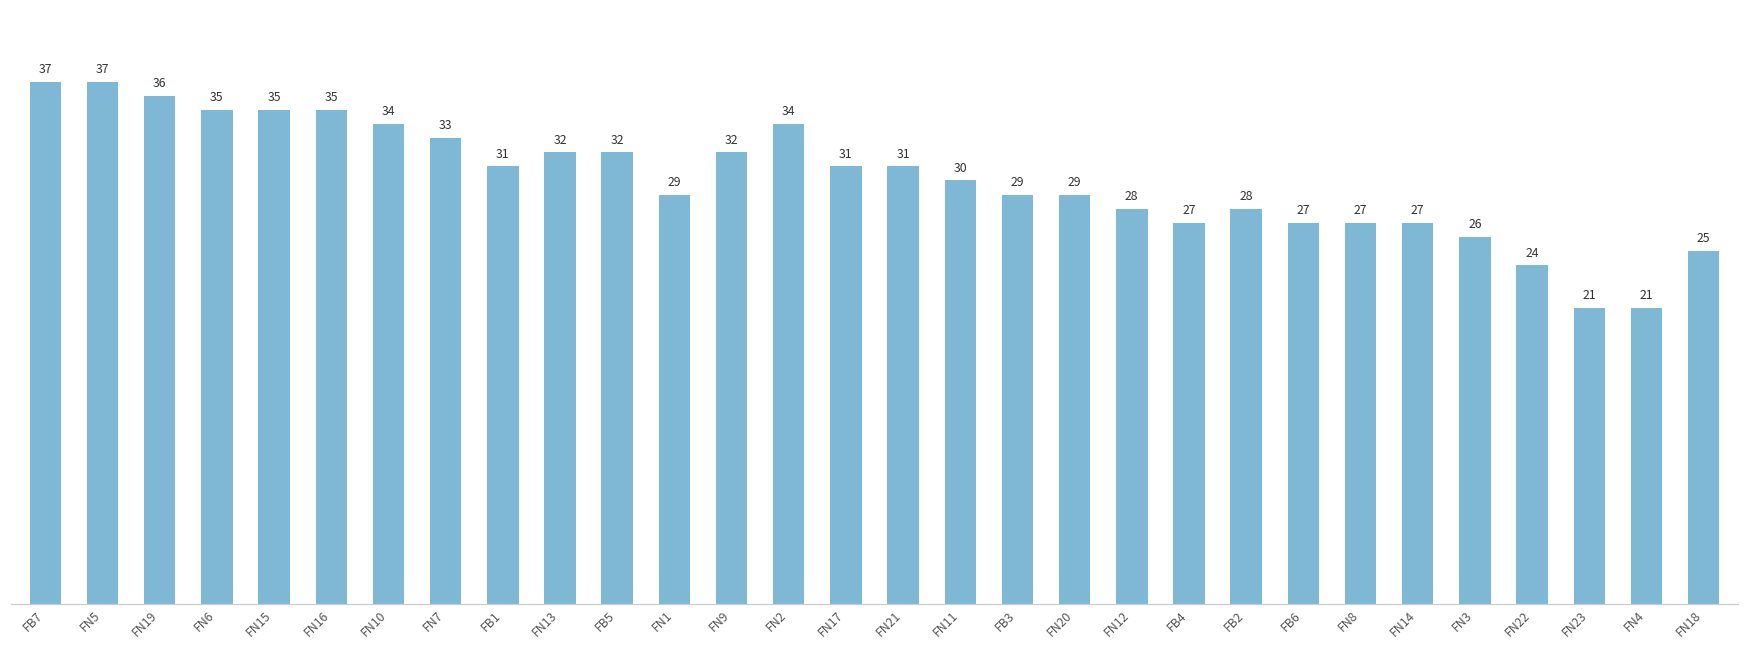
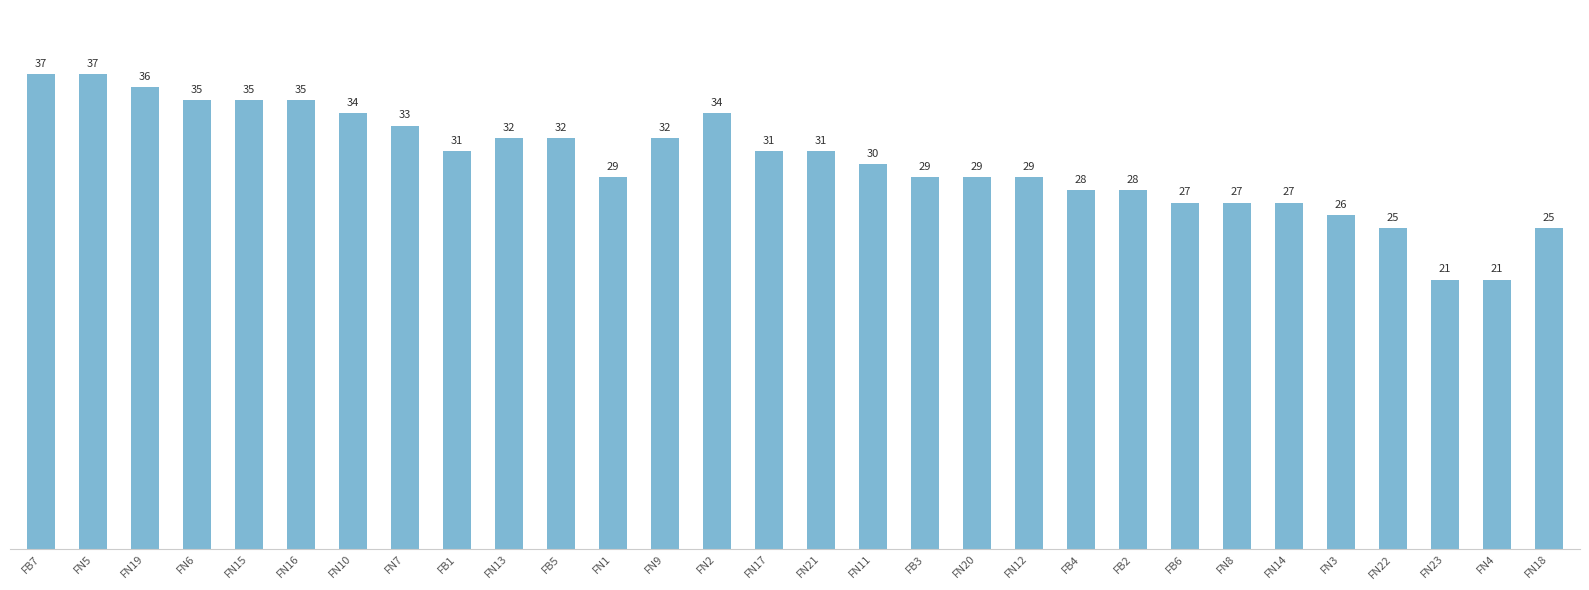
FN12: 28 -> 29
FB4: 27 -> 28
FN22: 24 -> 25
